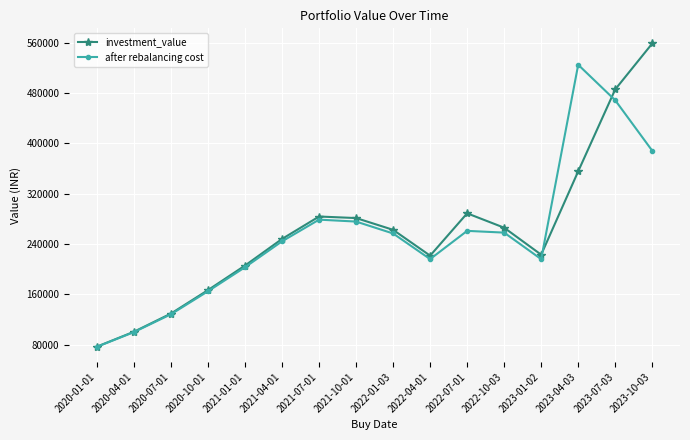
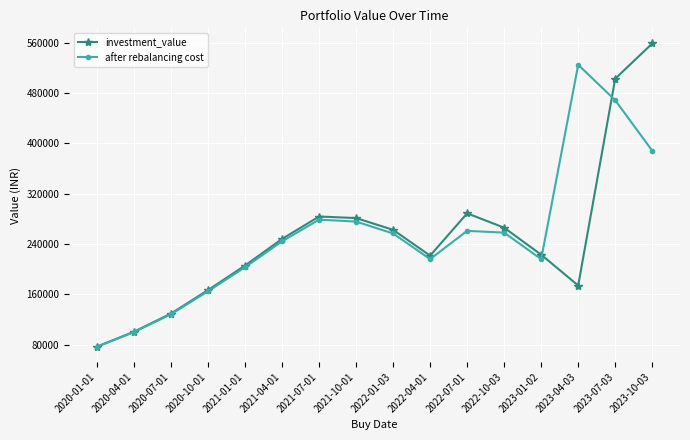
investment_value, 2023-04-03: 360000 -> 170000
investment_value, 2023-07-03: 490000 -> 500000
